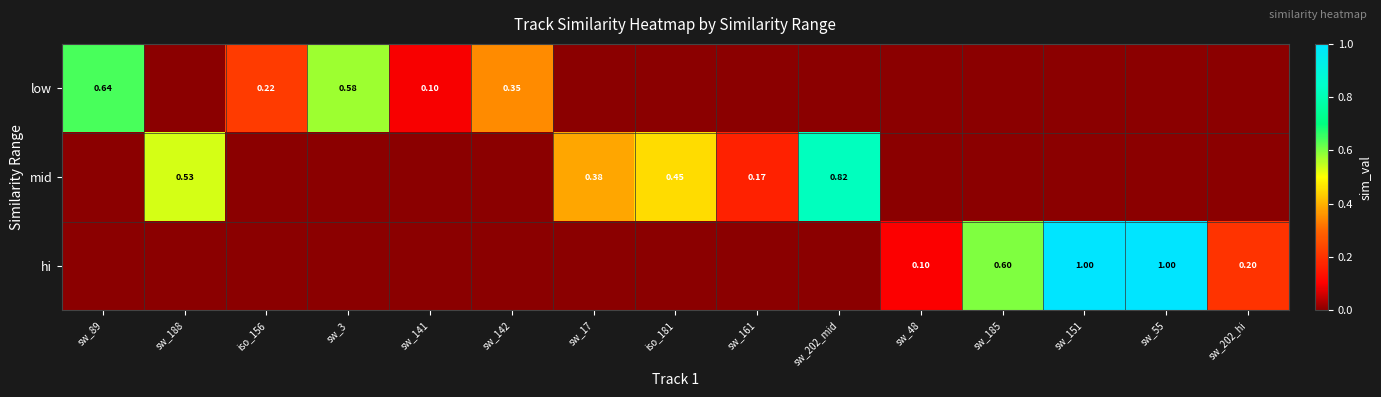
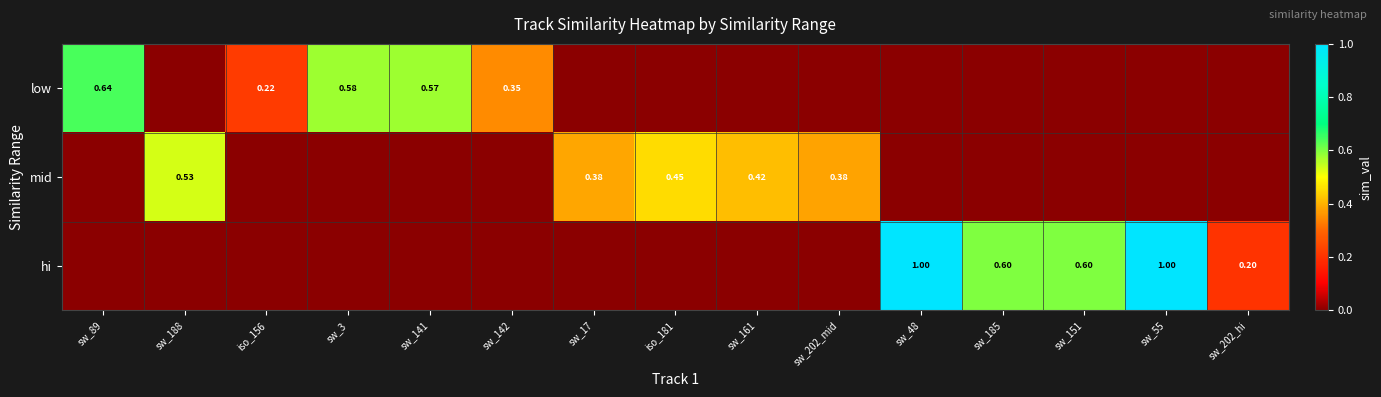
low, sw_141: 0.10 -> 0.57
mid, sw_161: 0.17 -> 0.42
mid, sw_202_mid: 0.82 -> 0.38
hi, sw_48: 0.10 -> 1.00
hi, sw_151: 1.00 -> 0.60
